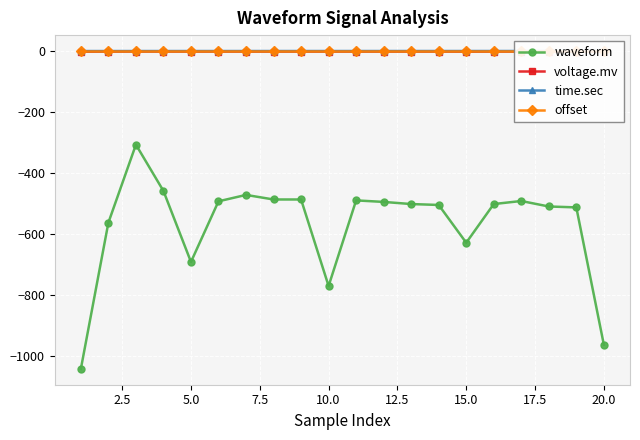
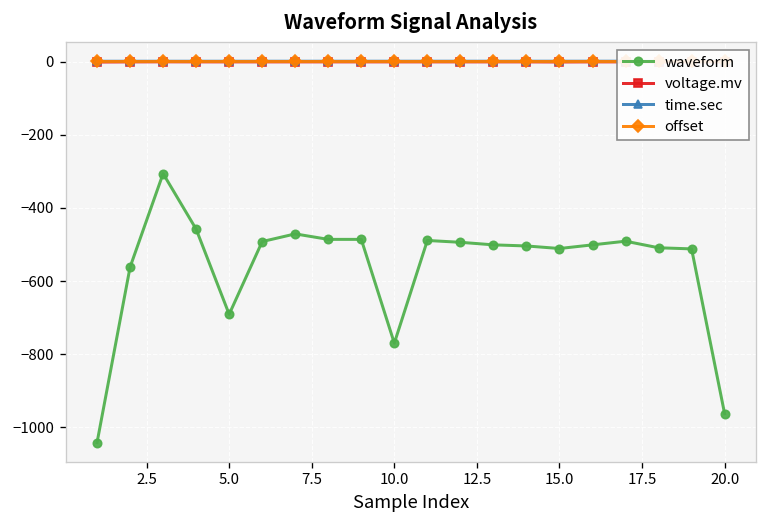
waveform, 15.0: -630 -> -510
